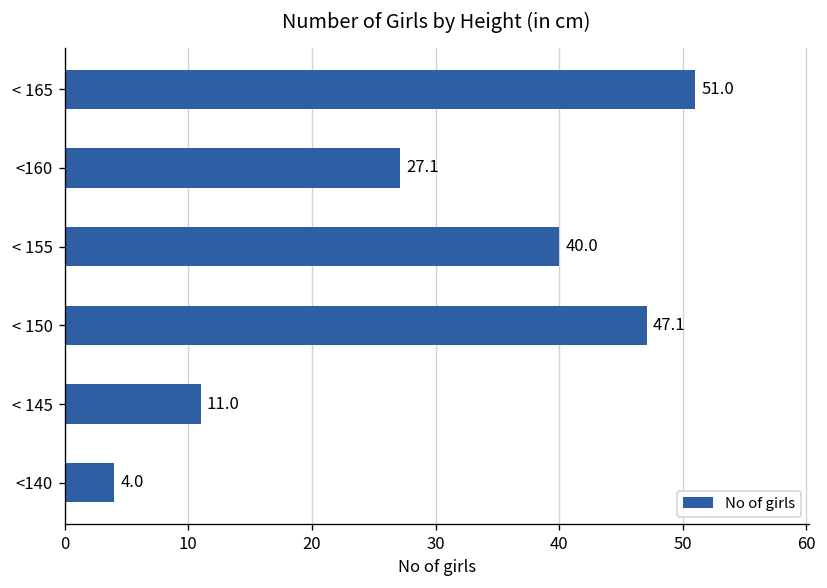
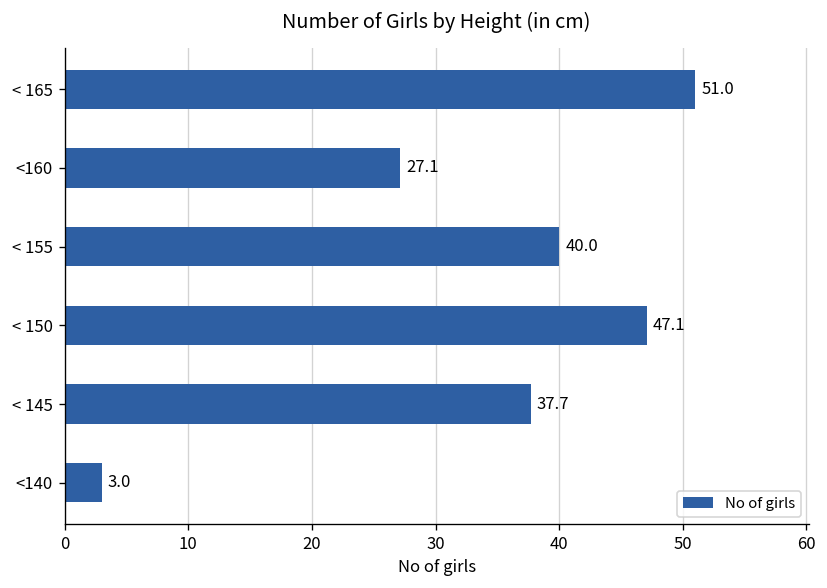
< 145: 11.0 -> 37.7
<140: 4.0 -> 3.0
